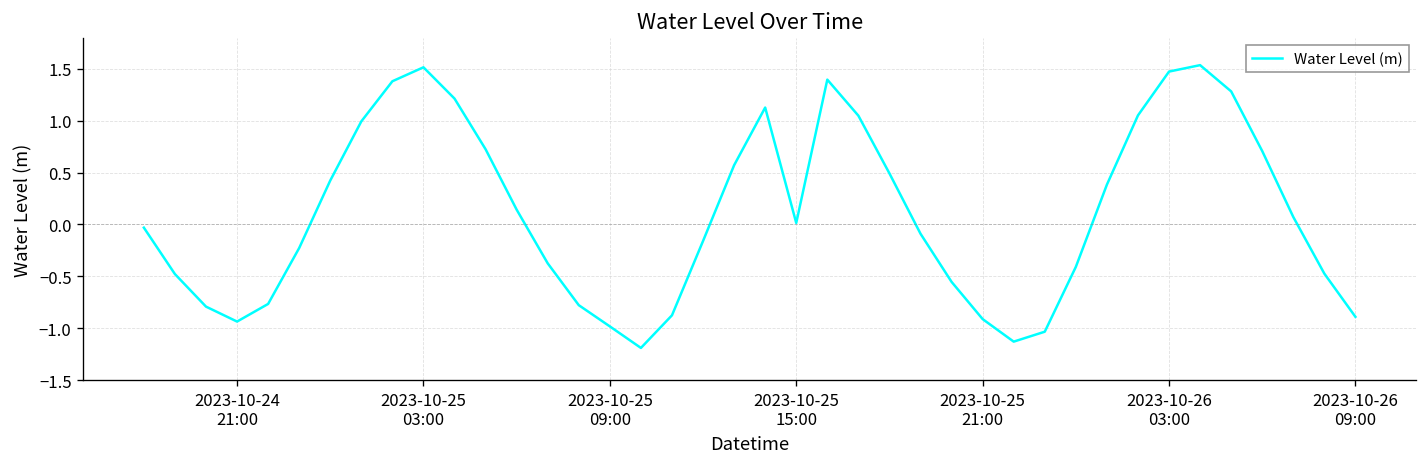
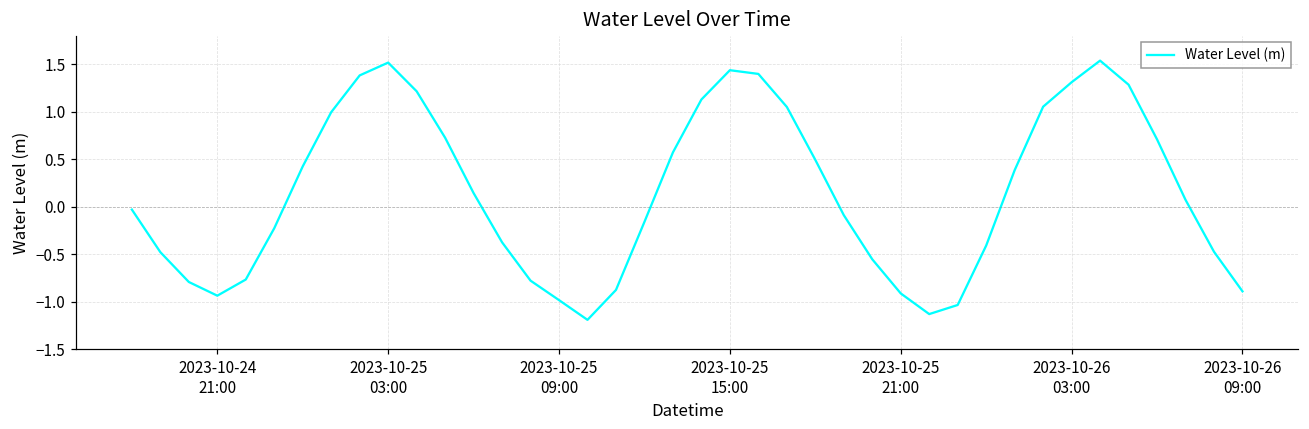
2023-10-25 15:00: 0.0 -> 1.4
2023-10-26 03:00: 1.5 -> 1.3
